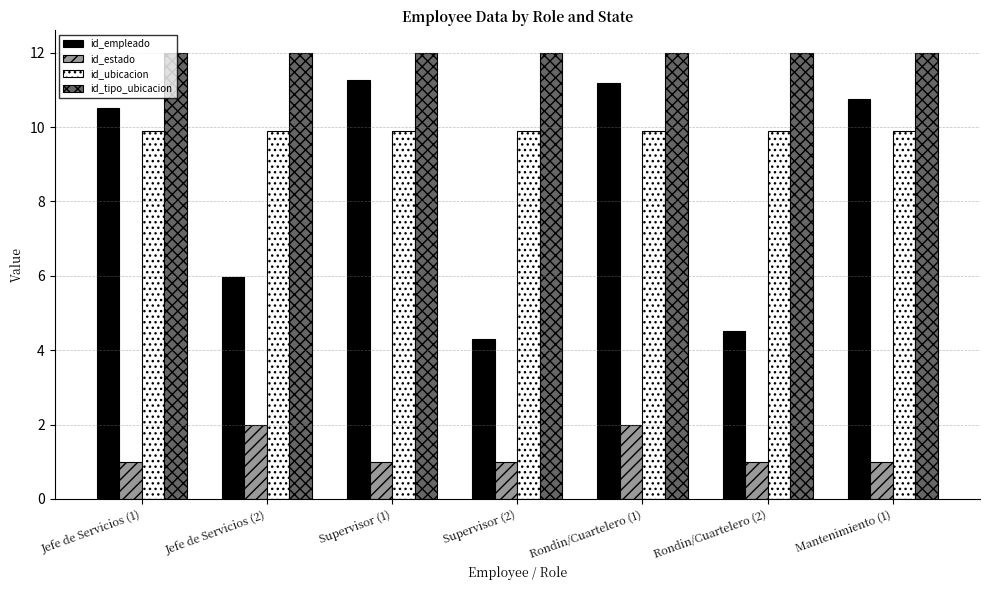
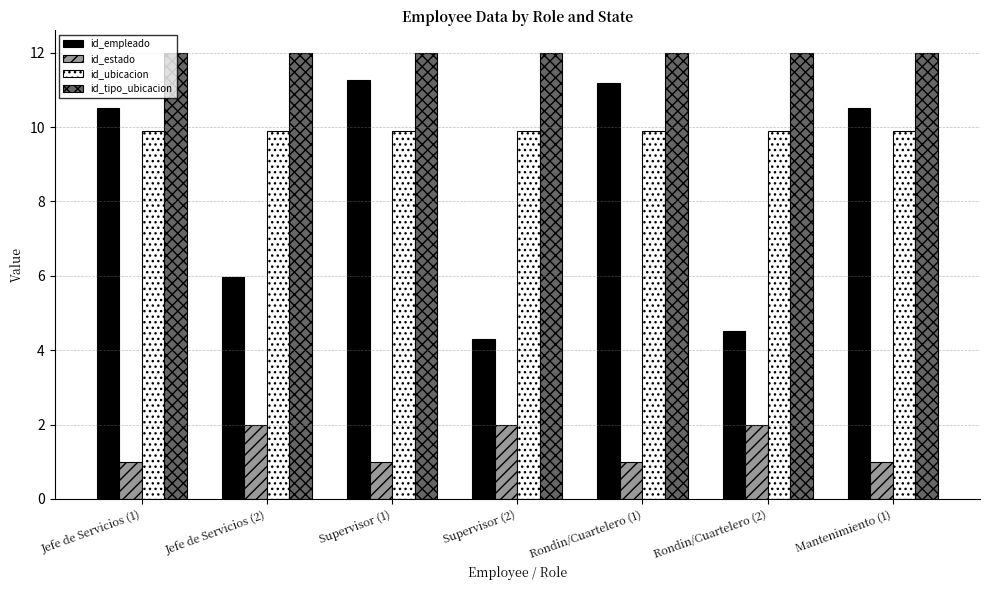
id_estado, Supervisor (2): 1 -> 2
id_estado, Rondin/Cuartelero (1): 2 -> 1
id_estado, Rondin/Cuartelero (2): 1 -> 2
id_empleado, Mantenimiento (1): 10.8 -> 10.5
